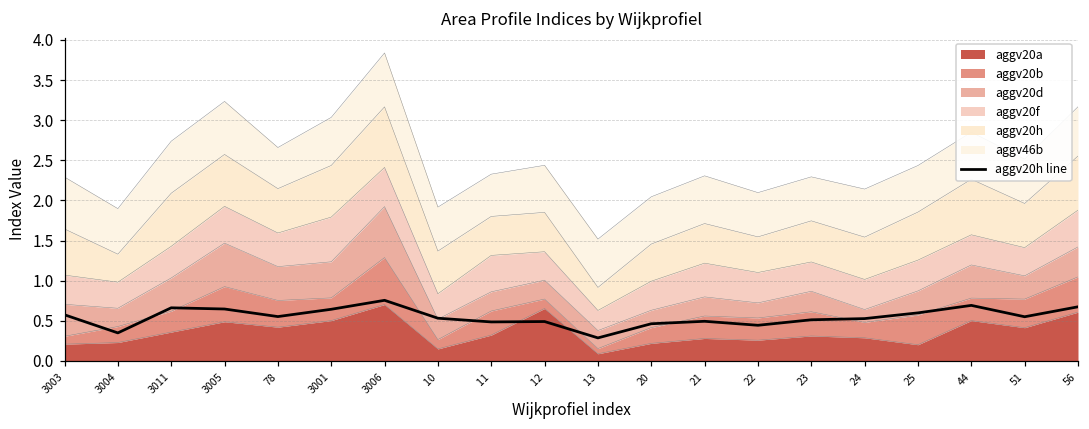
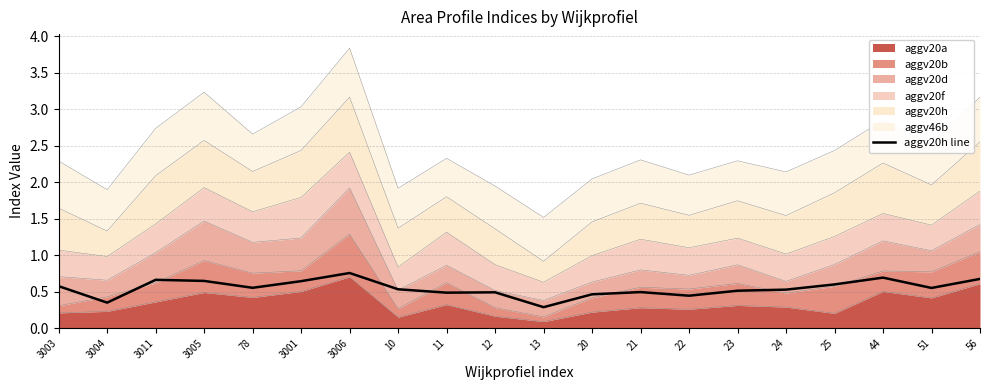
aggv20a, 12: 0.7 -> 0.2
